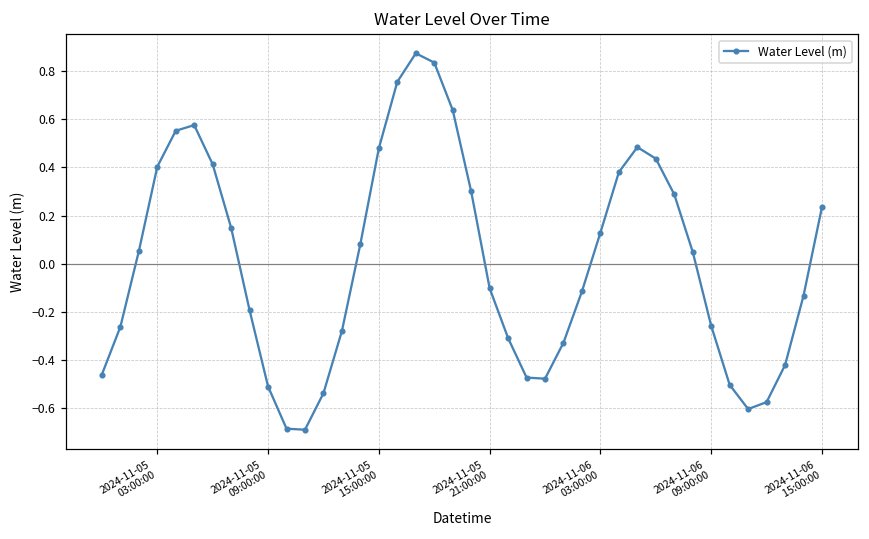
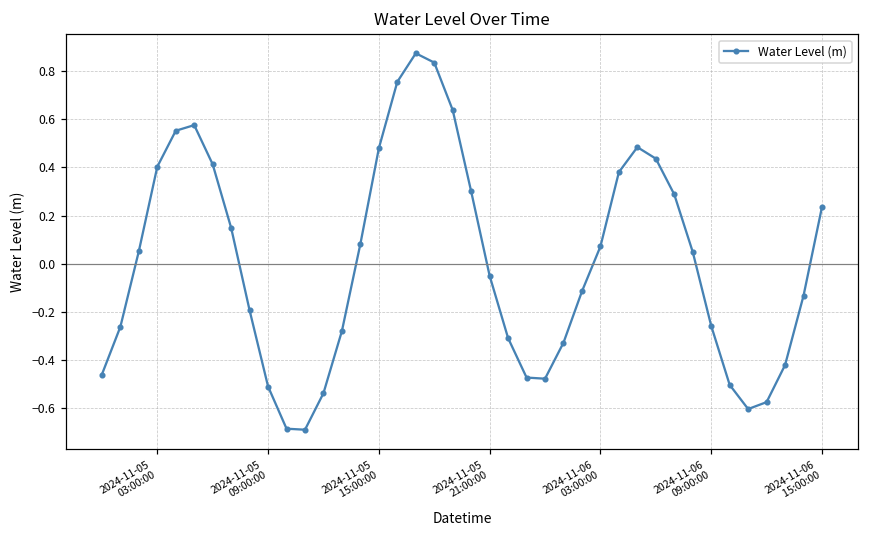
2024-11-05 21:00:00: -0.10 -> -0.05
2024-11-06 03:00:00: 0.13 -> 0.07
